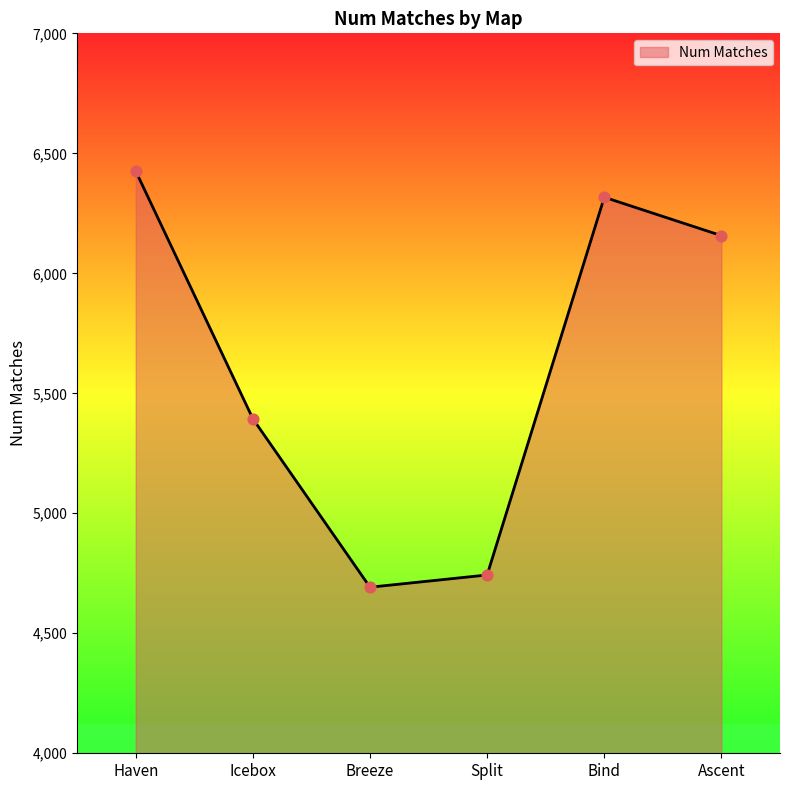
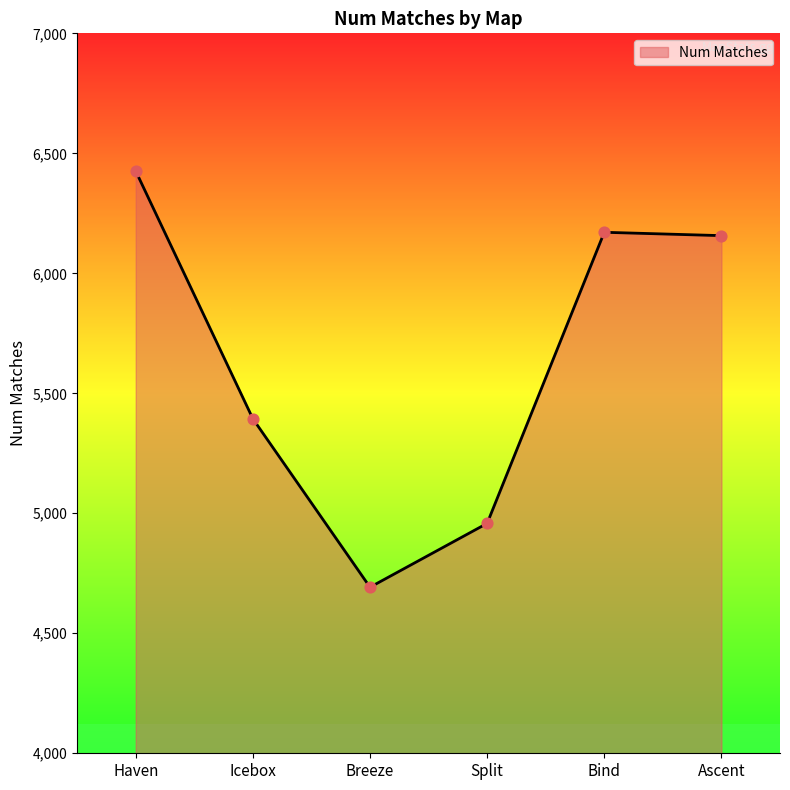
Split: 4,740 -> 4,960
Bind: 6,320 -> 6,170
